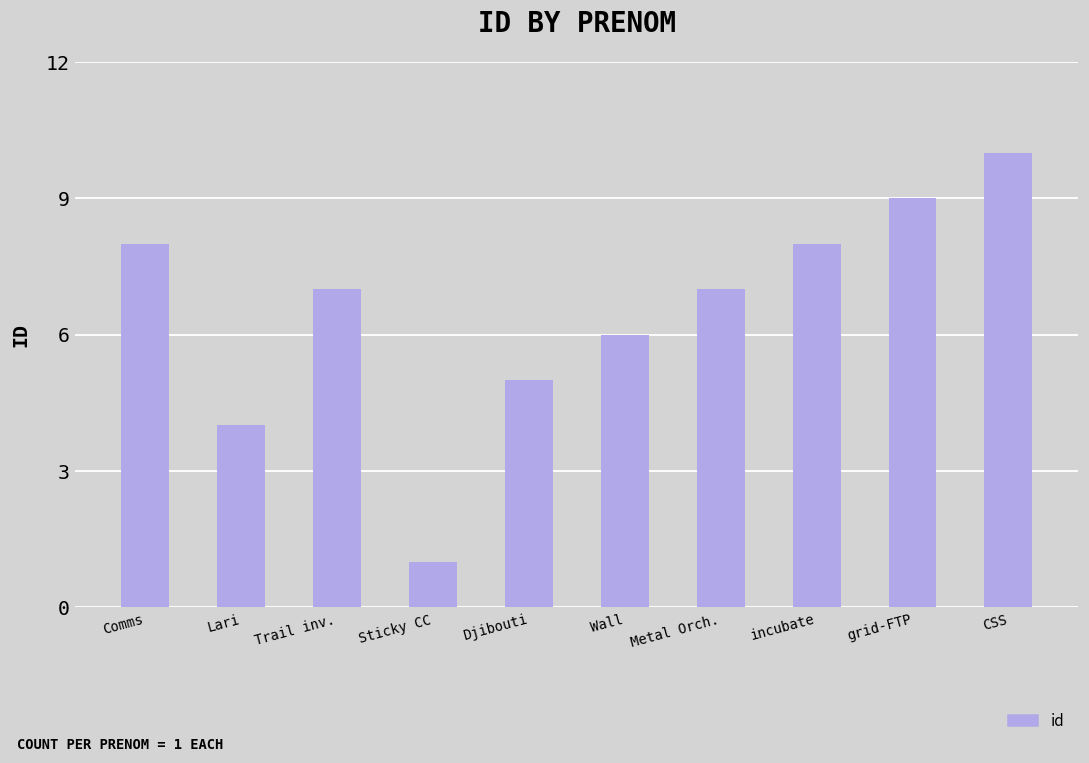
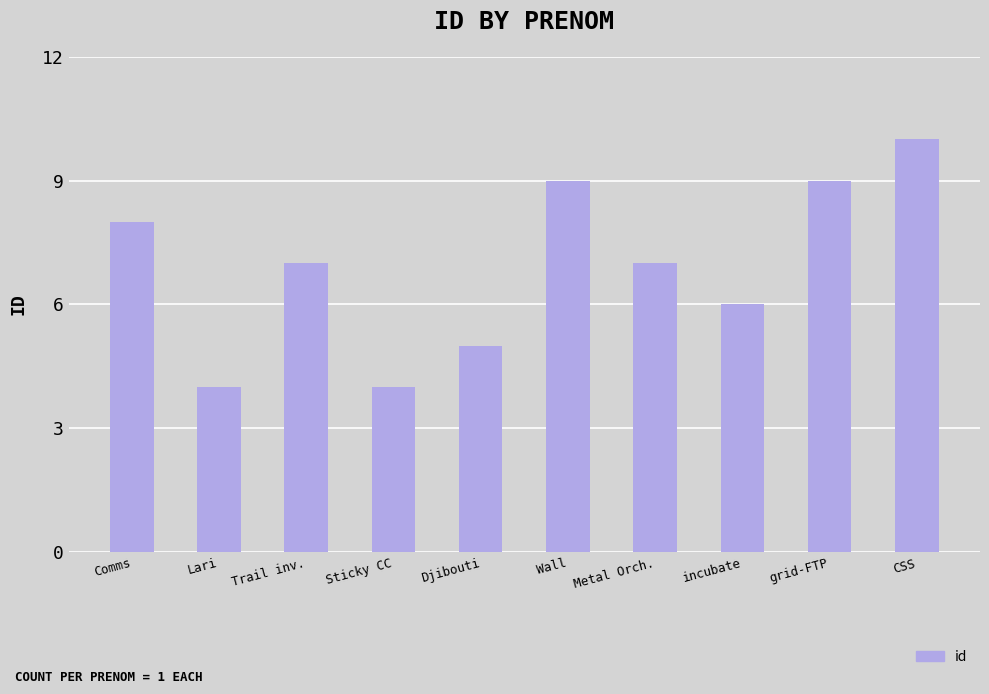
Sticky CC: 1 -> 4
Wall: 6 -> 9
incubate: 8 -> 6
